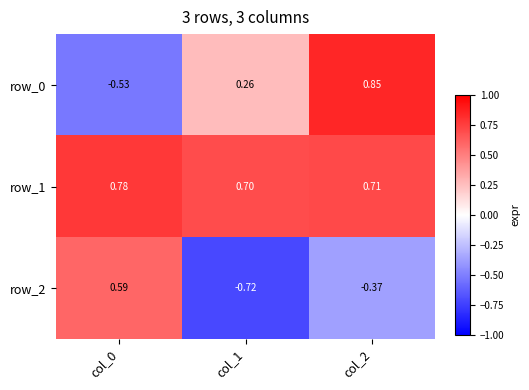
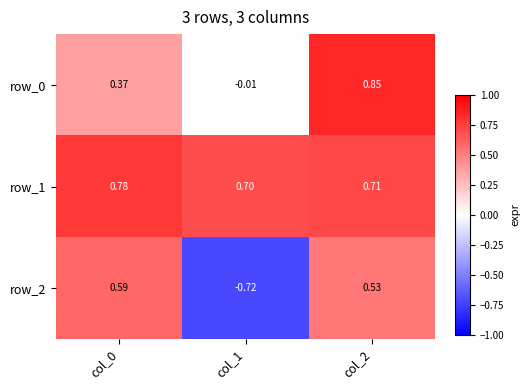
row_0, col_0: -0.53 -> 0.37
row_0, col_1: 0.26 -> -0.01
row_2, col_2: -0.37 -> 0.53
